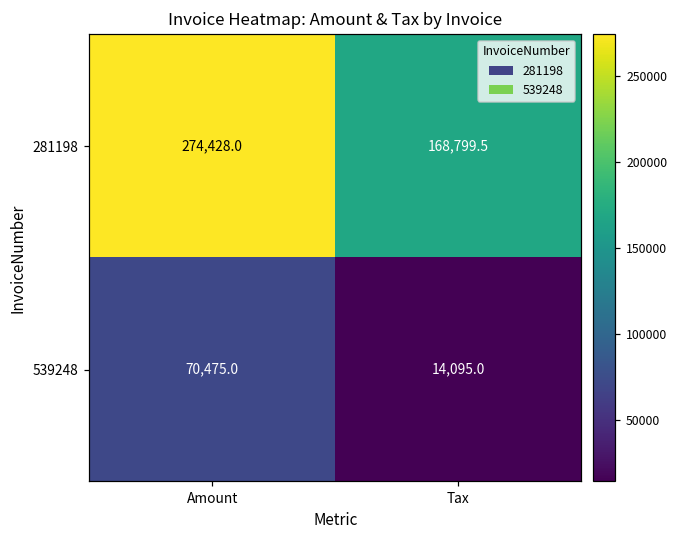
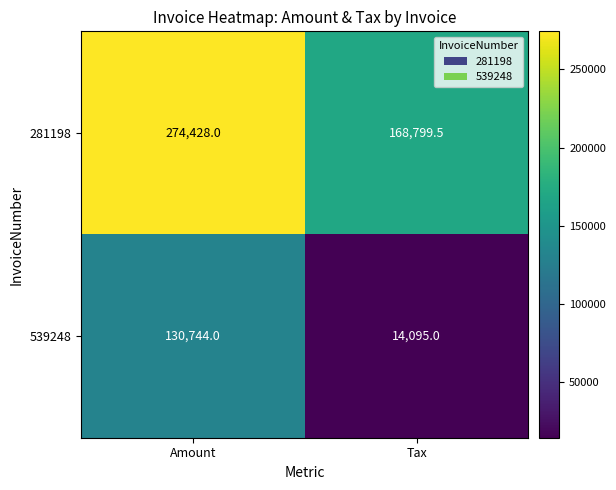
539248, Amount: 70,475.0 -> 130,744.0
